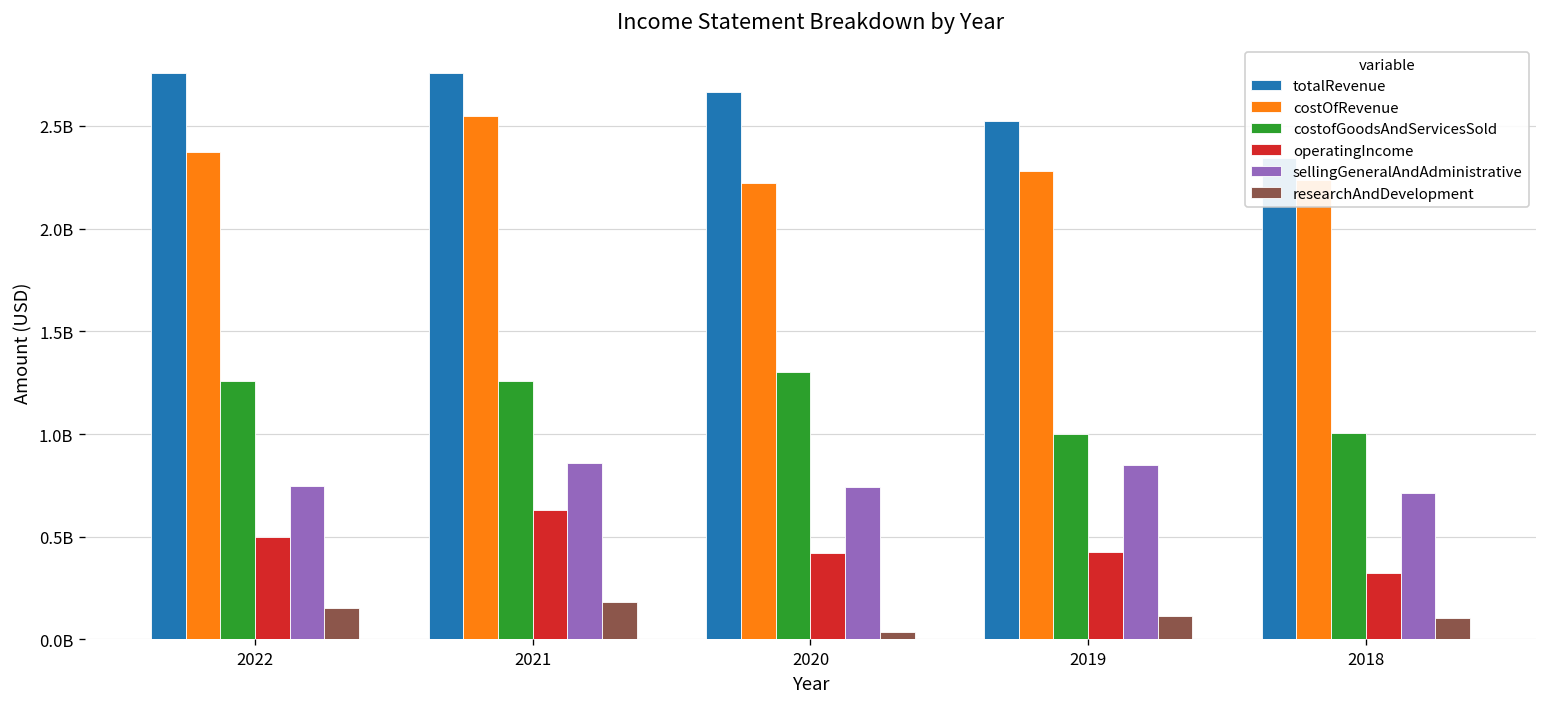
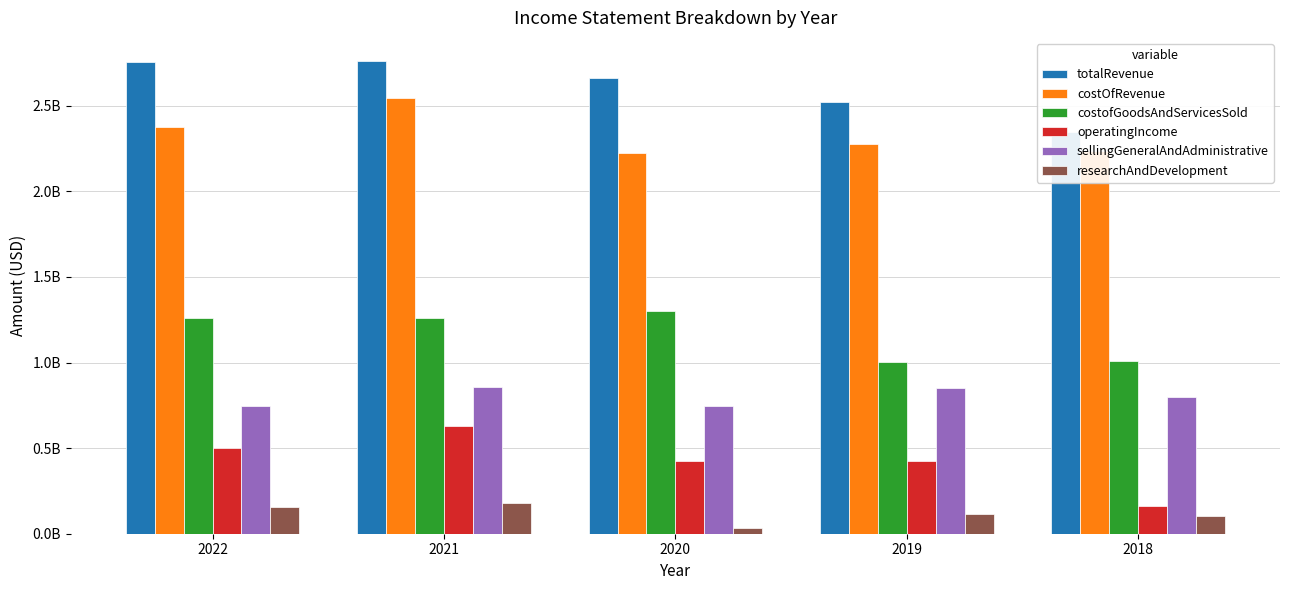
operatingIncome, 2018: 320000000 -> 160000000
sellingGeneralAndAdministrative, 2018: 710000000 -> 800000000
